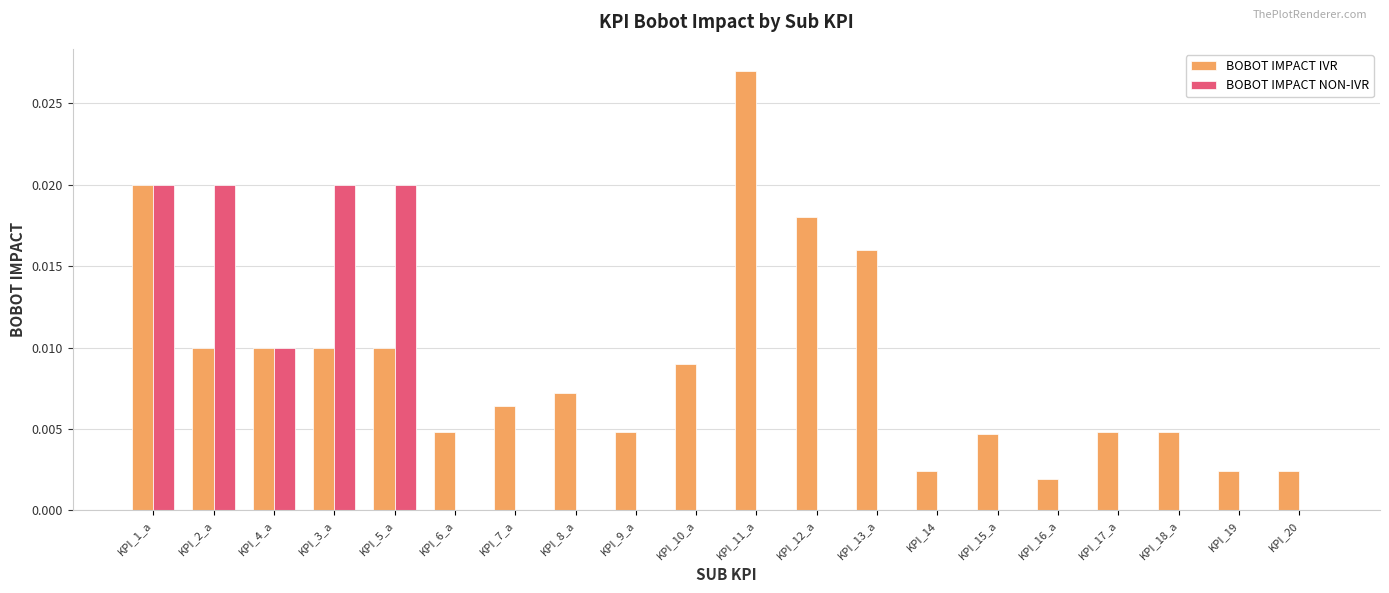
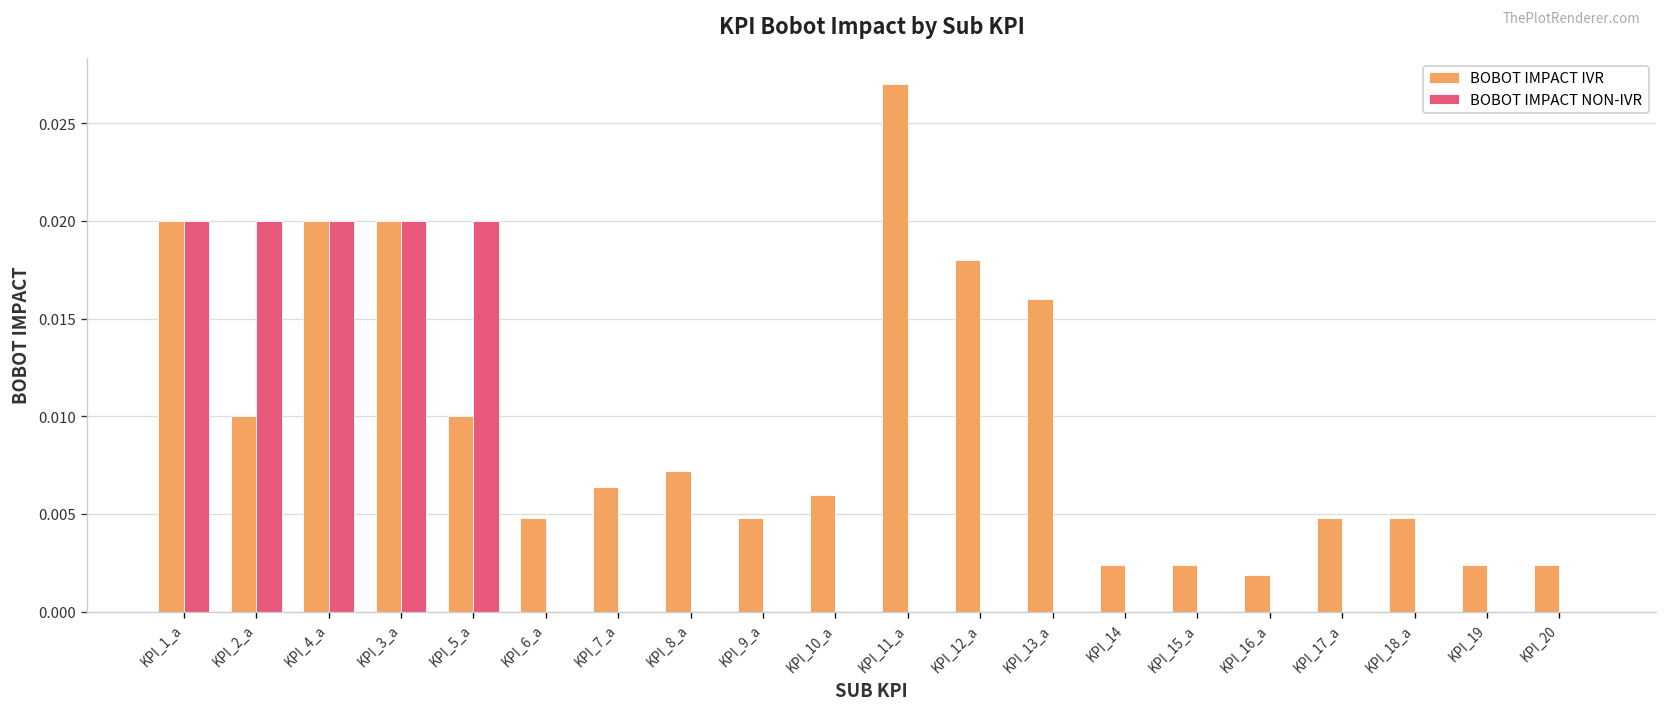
BOBOT IMPACT IVR, KPI_4_a: 0.01 -> 0.02
BOBOT IMPACT NON-IVR, KPI_4_a: 0.01 -> 0.02
BOBOT IMPACT IVR, KPI_3_a: 0.01 -> 0.02
BOBOT IMPACT IVR, KPI_10_a: 0.009 -> 0.006
BOBOT IMPACT IVR, KPI_15_a: 0.0047 -> 0.0024
